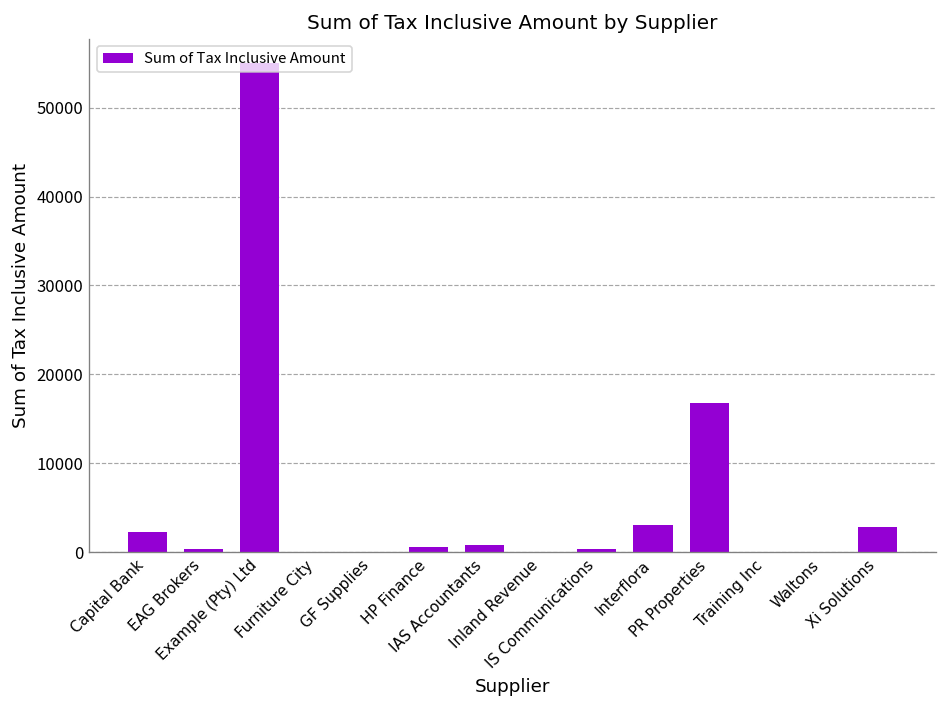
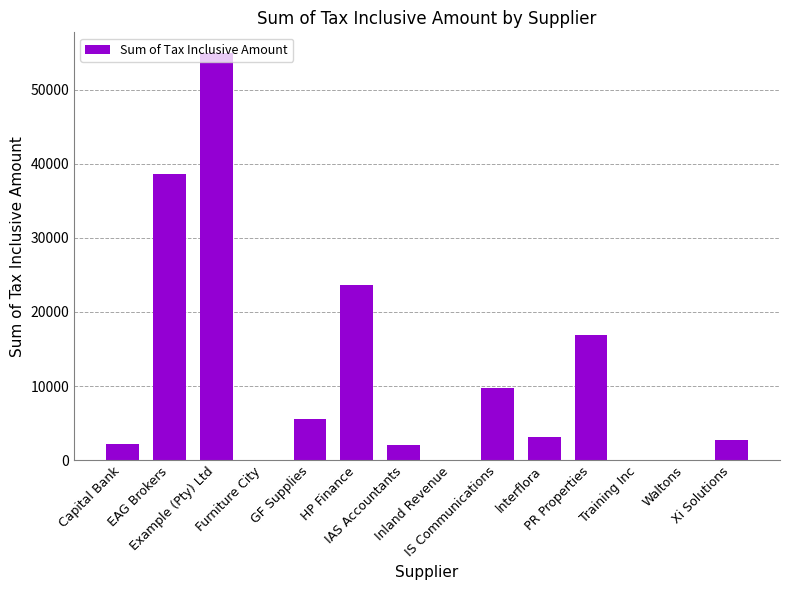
EAG Brokers: 0 -> 39000
GF Supplies: 0 -> 6000
HP Finance: 1000 -> 24000
IAS Accountants: 1000 -> 2000
IS Communications: 0 -> 10000
